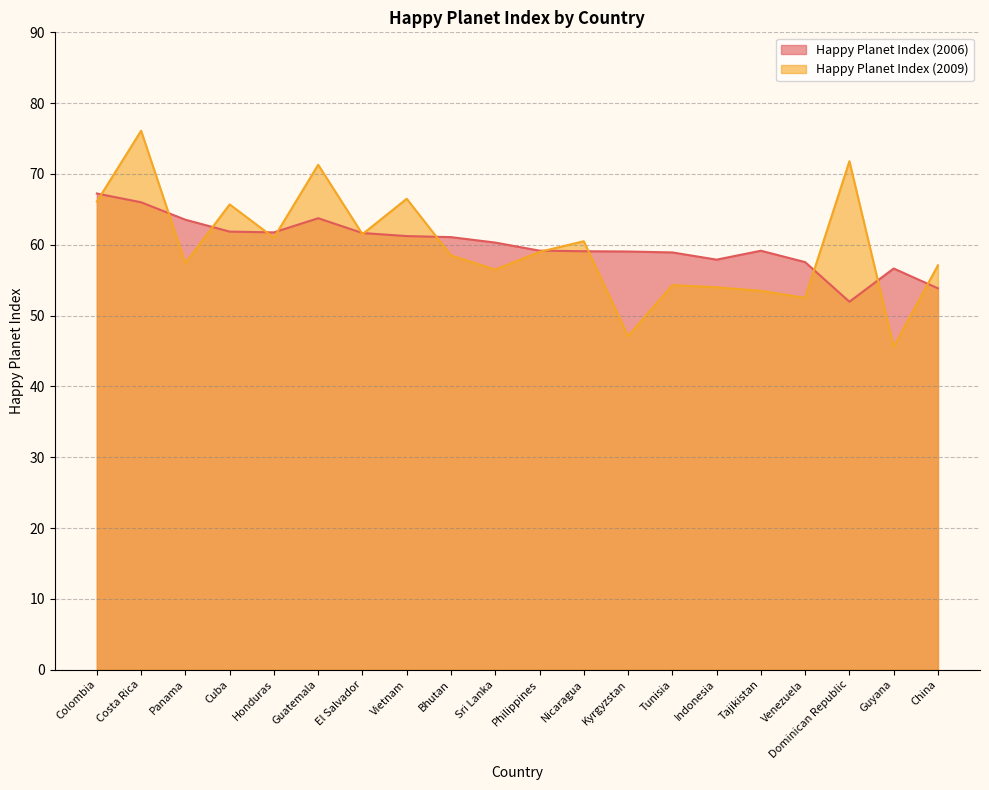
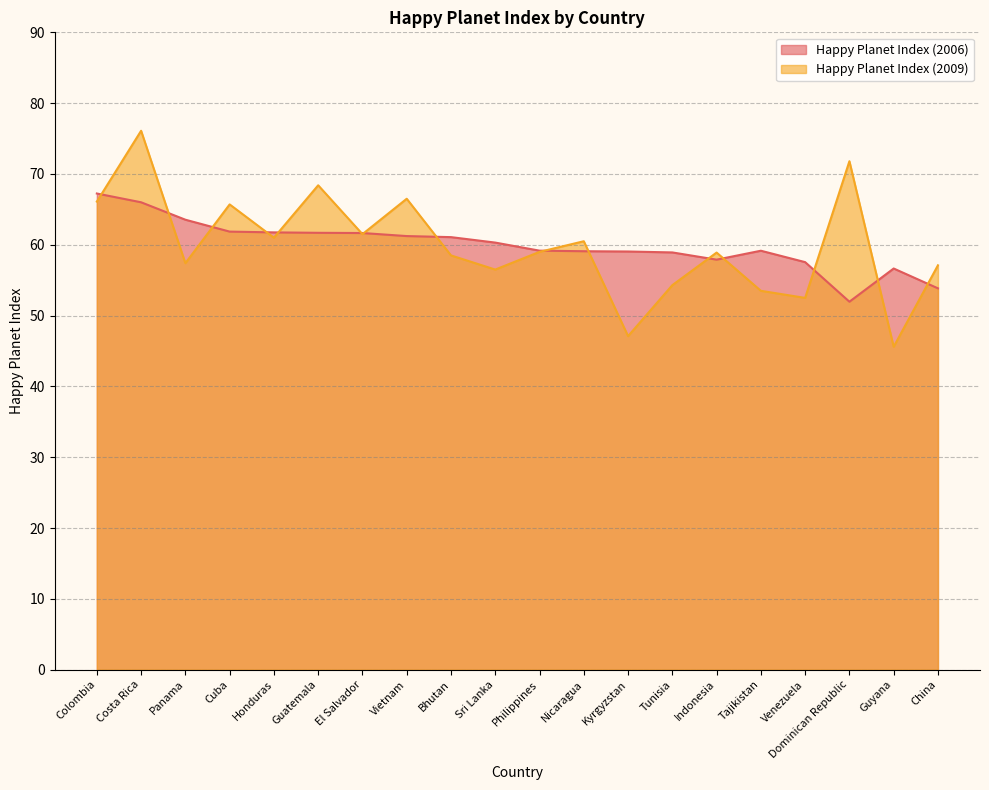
Happy Planet Index (2006), Guatemala: 64 -> 62
Happy Planet Index (2009), Guatemala: 71 -> 68
Happy Planet Index (2009), Indonesia: 54 -> 59
